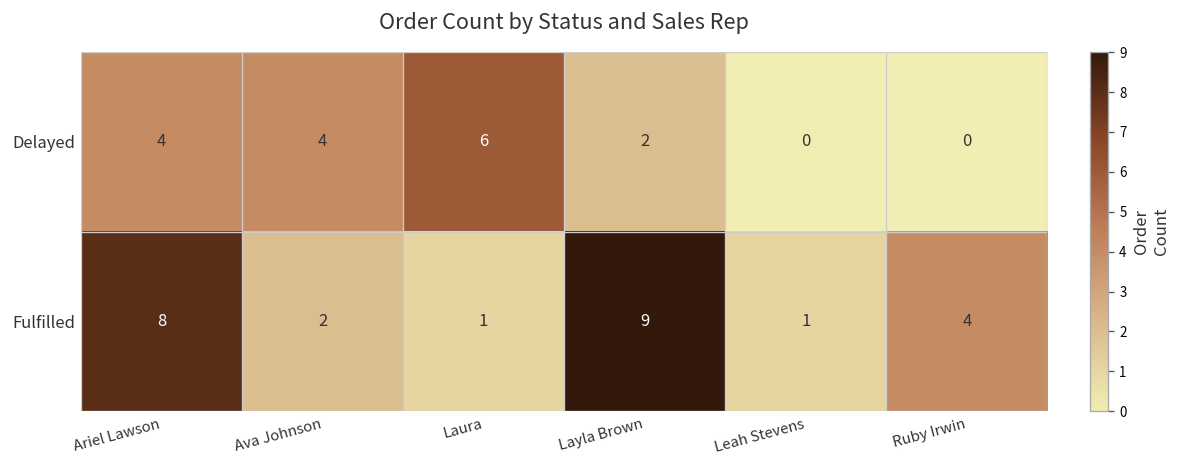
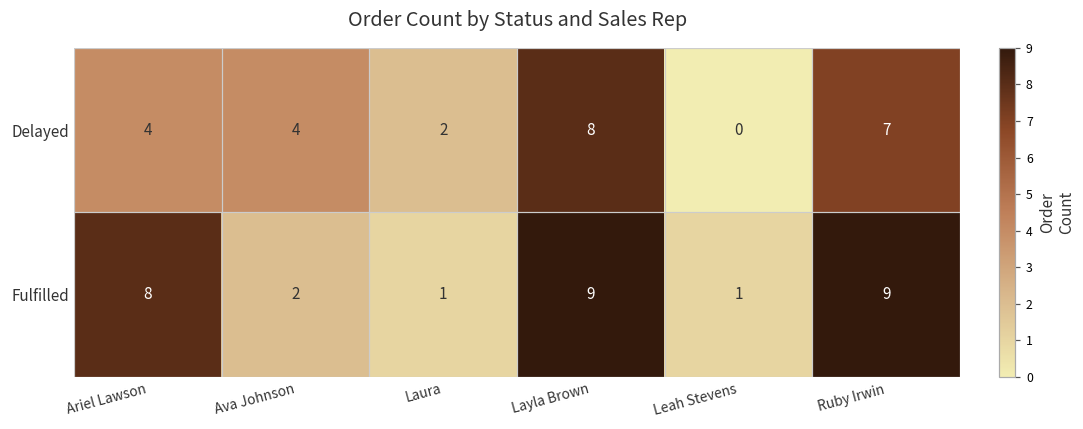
Delayed, Laura: 6 -> 2
Delayed, Layla Brown: 2 -> 8
Delayed, Ruby Irwin: 0 -> 7
Fulfilled, Ruby Irwin: 4 -> 9
